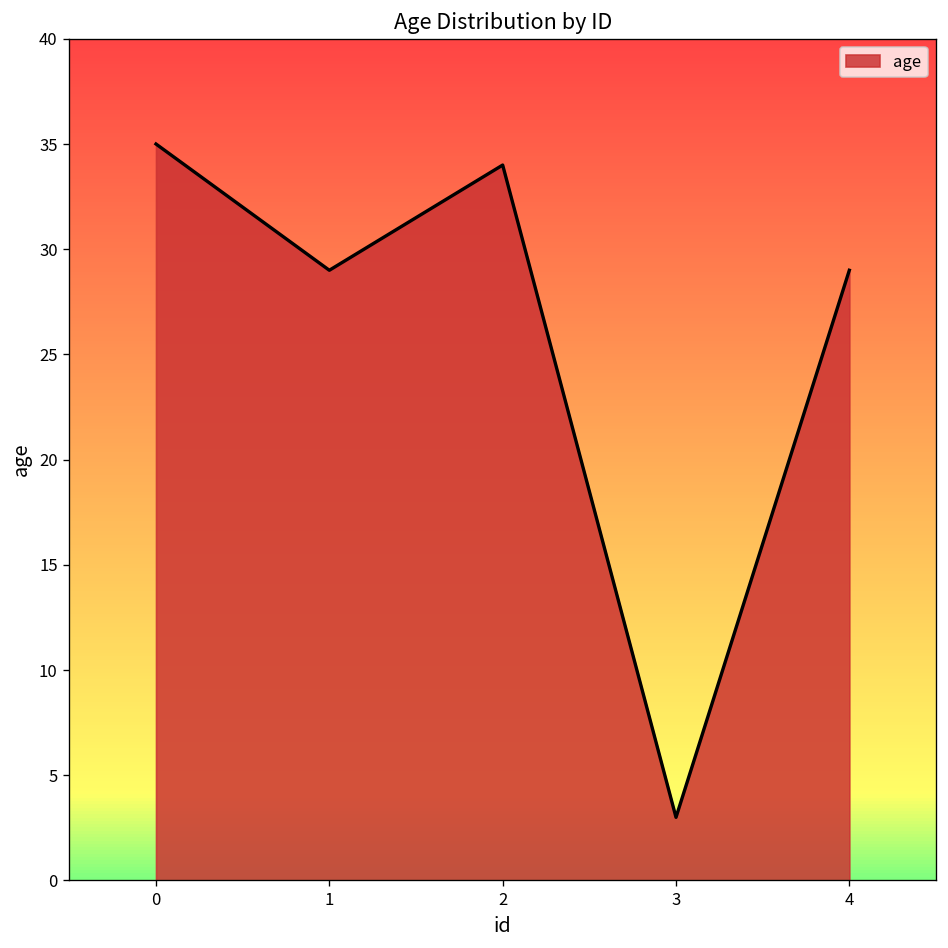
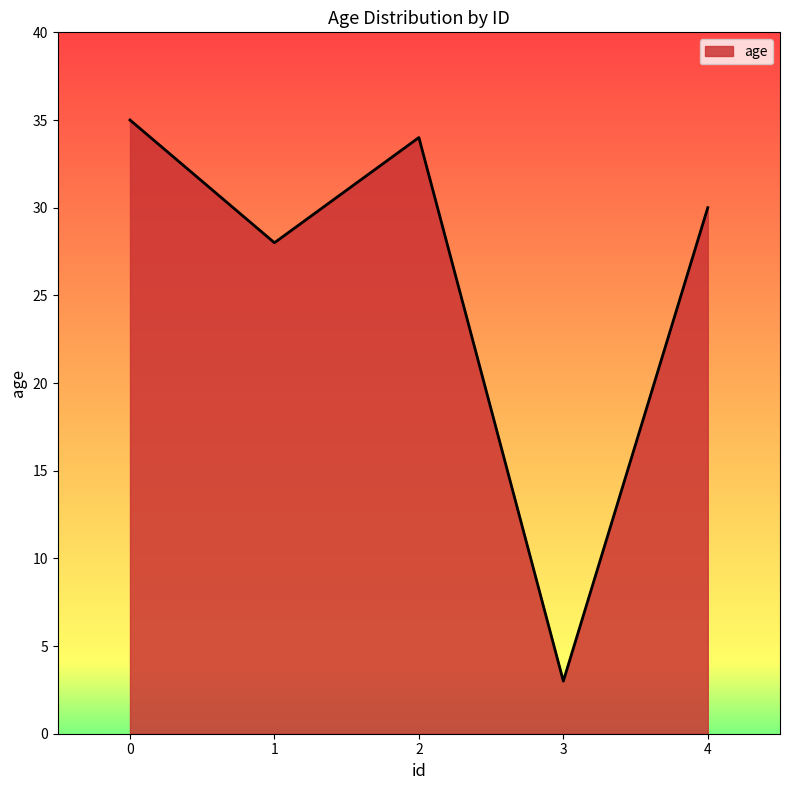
1: 29 -> 28
4: 29 -> 30
